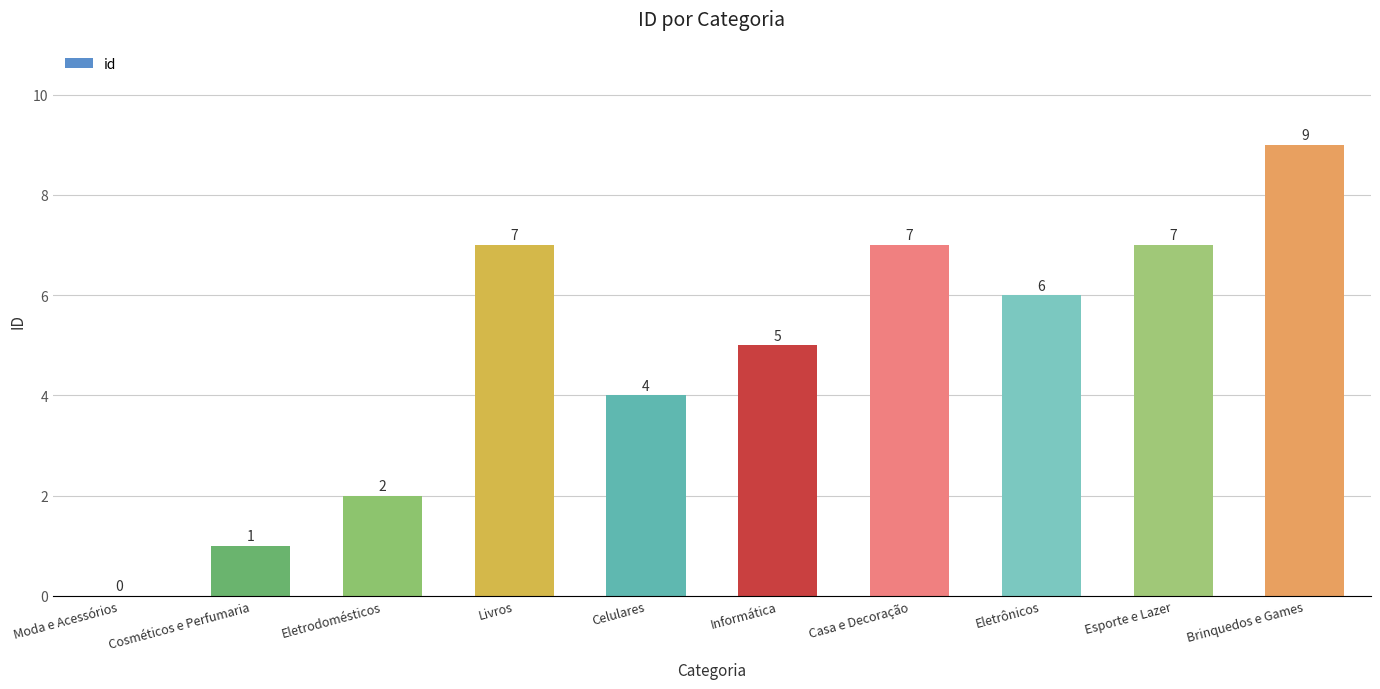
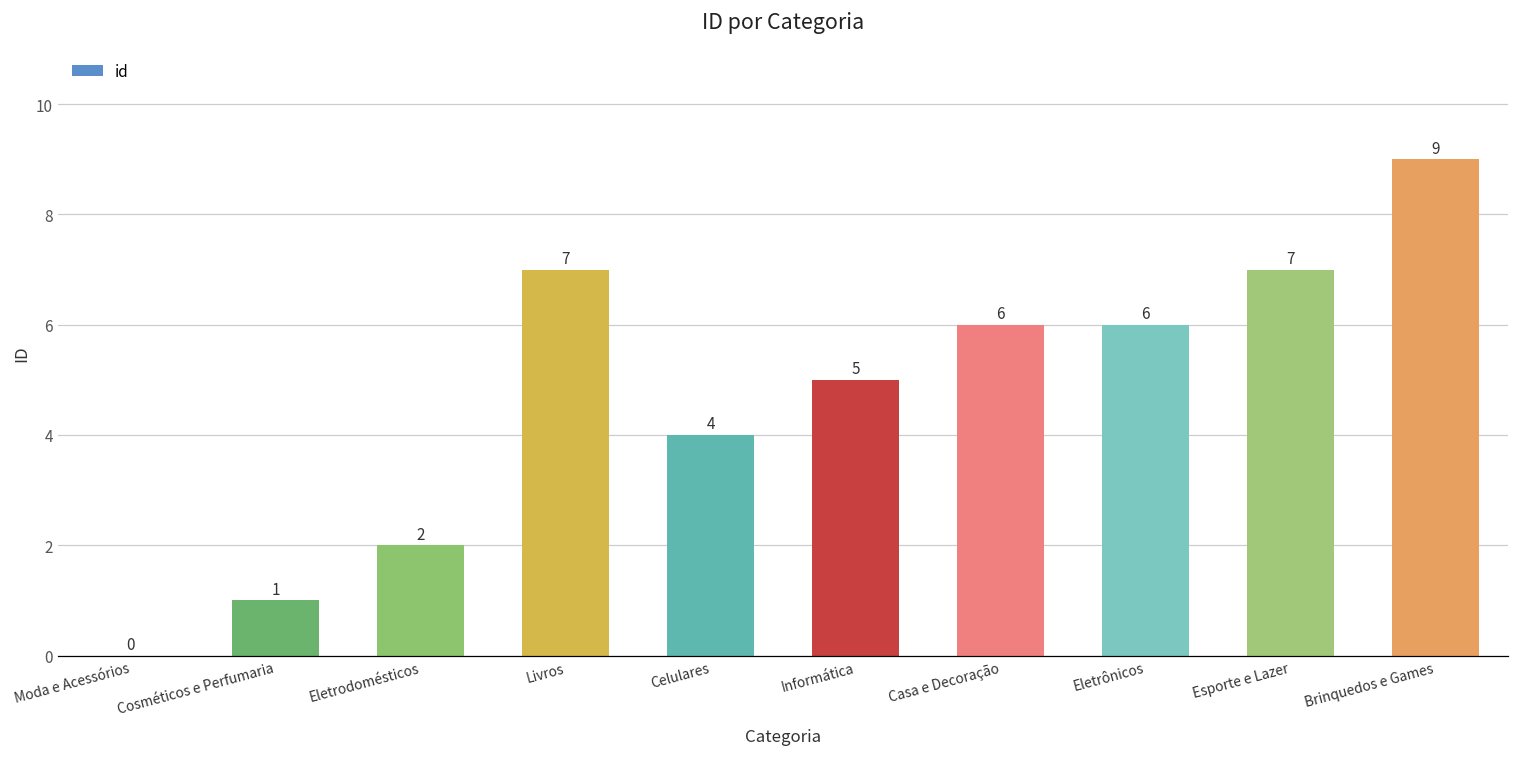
Casa e Decoração: 7 -> 6
